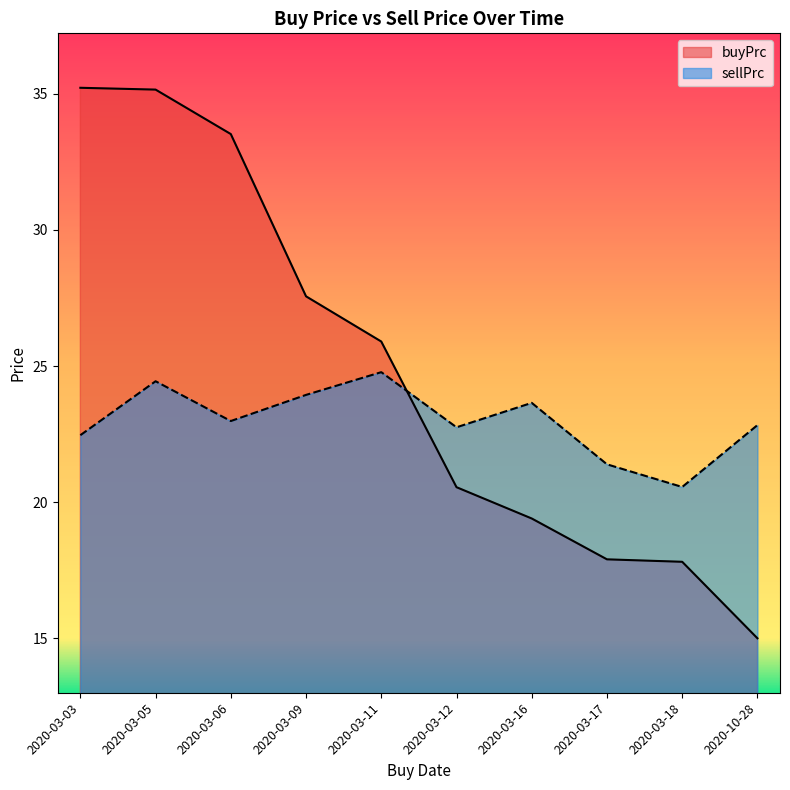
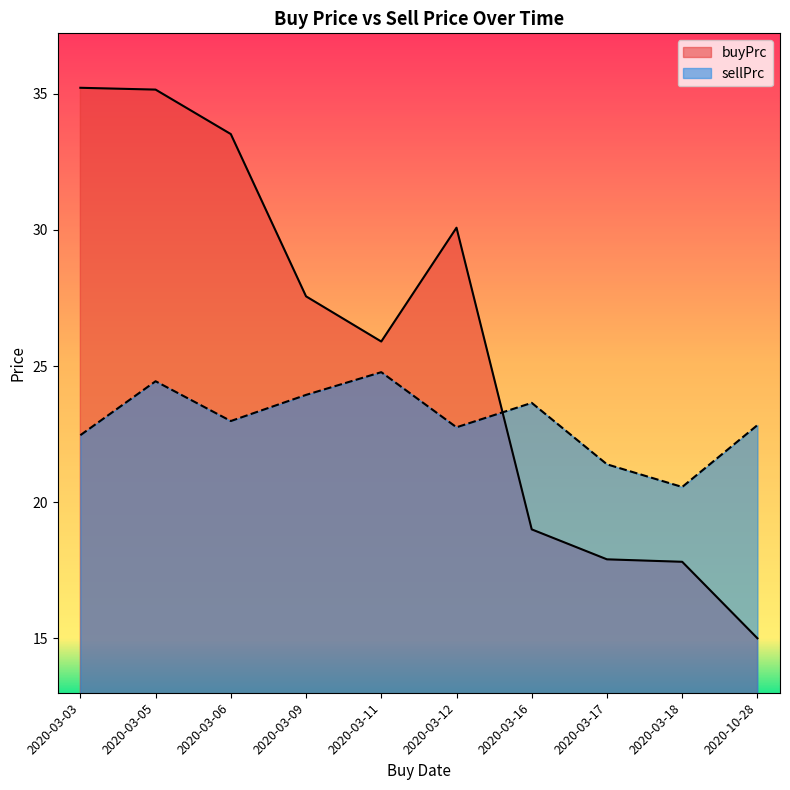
buyPrc, 2020-03-12: 20.5 -> 30.1
buyPrc, 2020-03-16: 19.4 -> 19.0
